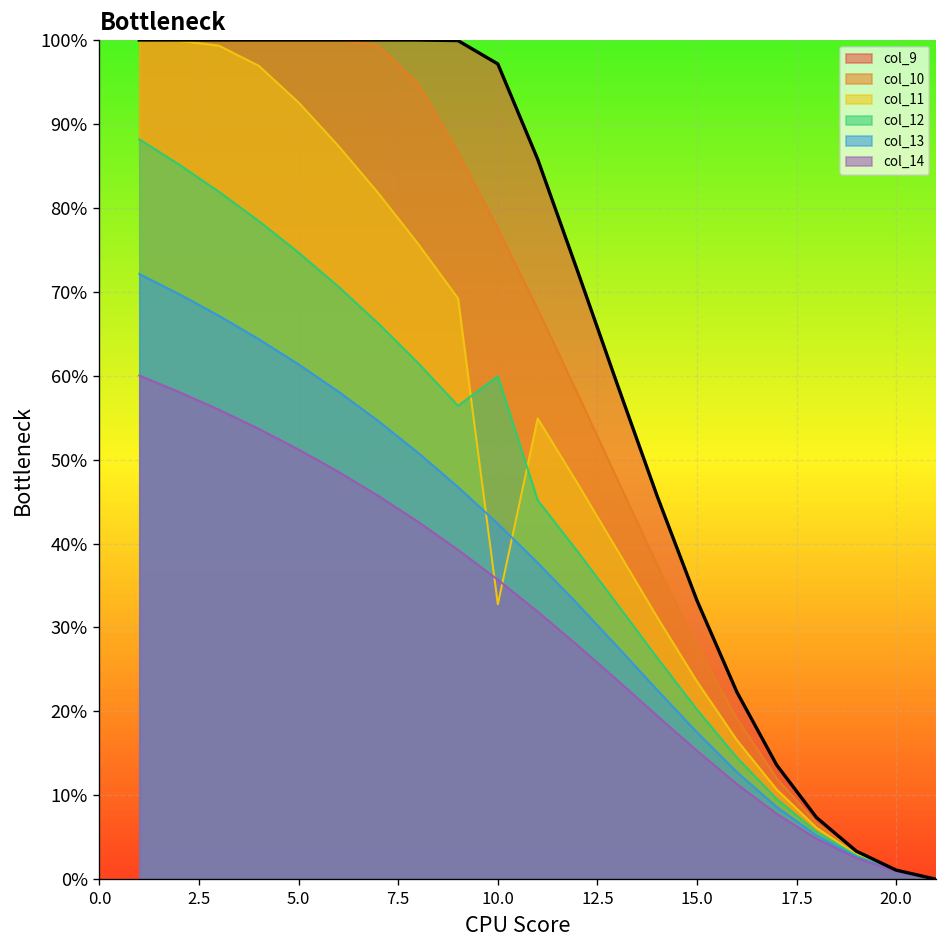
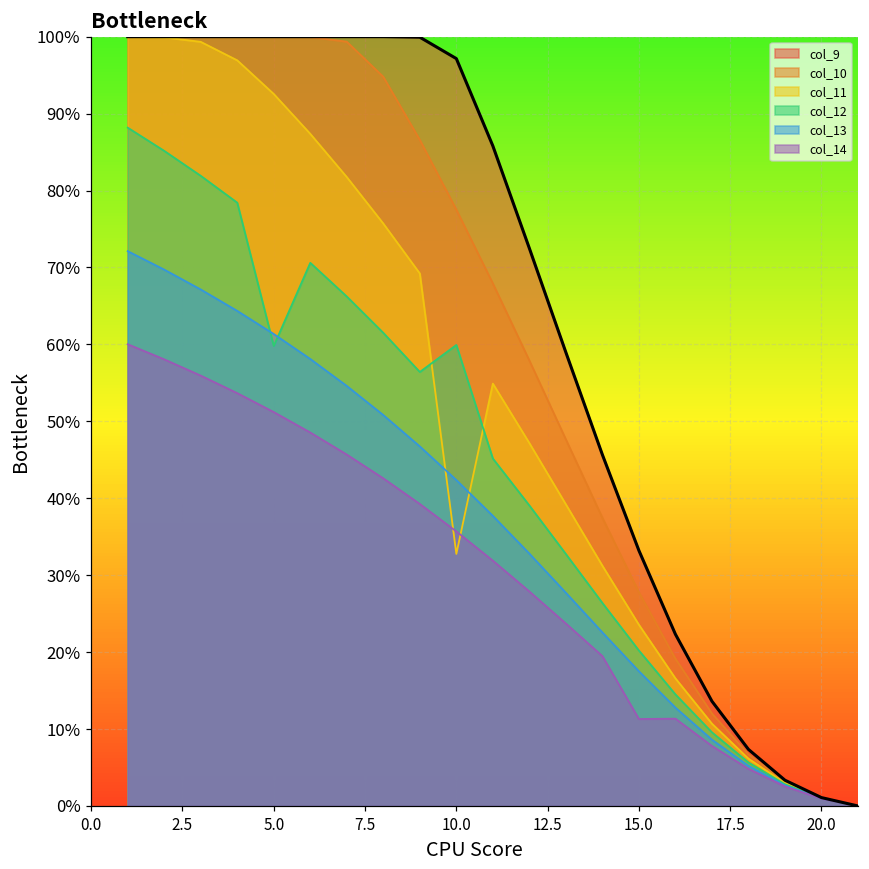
col_12, 5.0: 75% -> 60%
col_14, 15.0: 15% -> 11%
